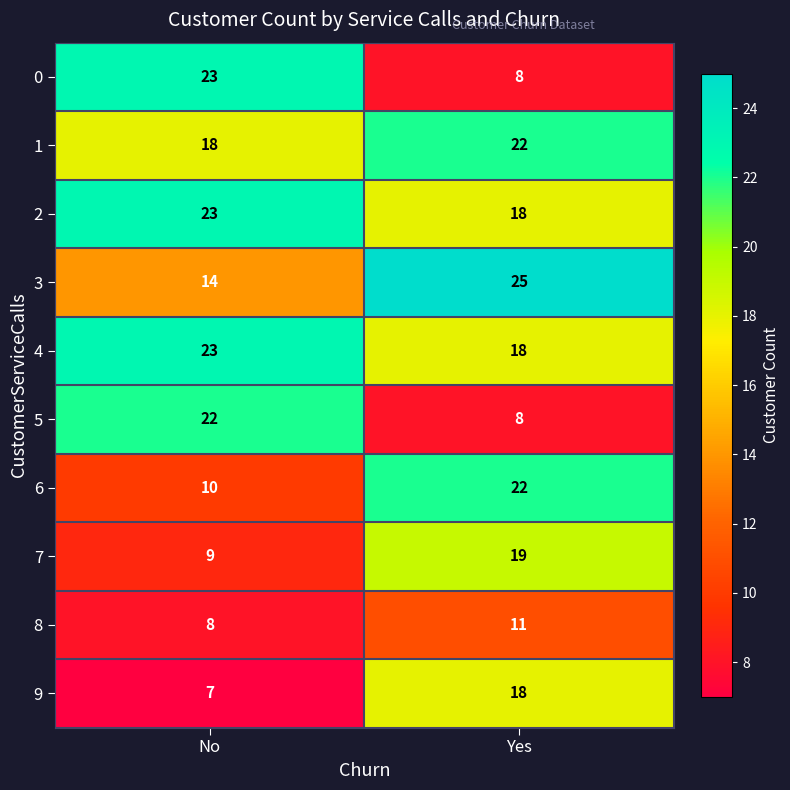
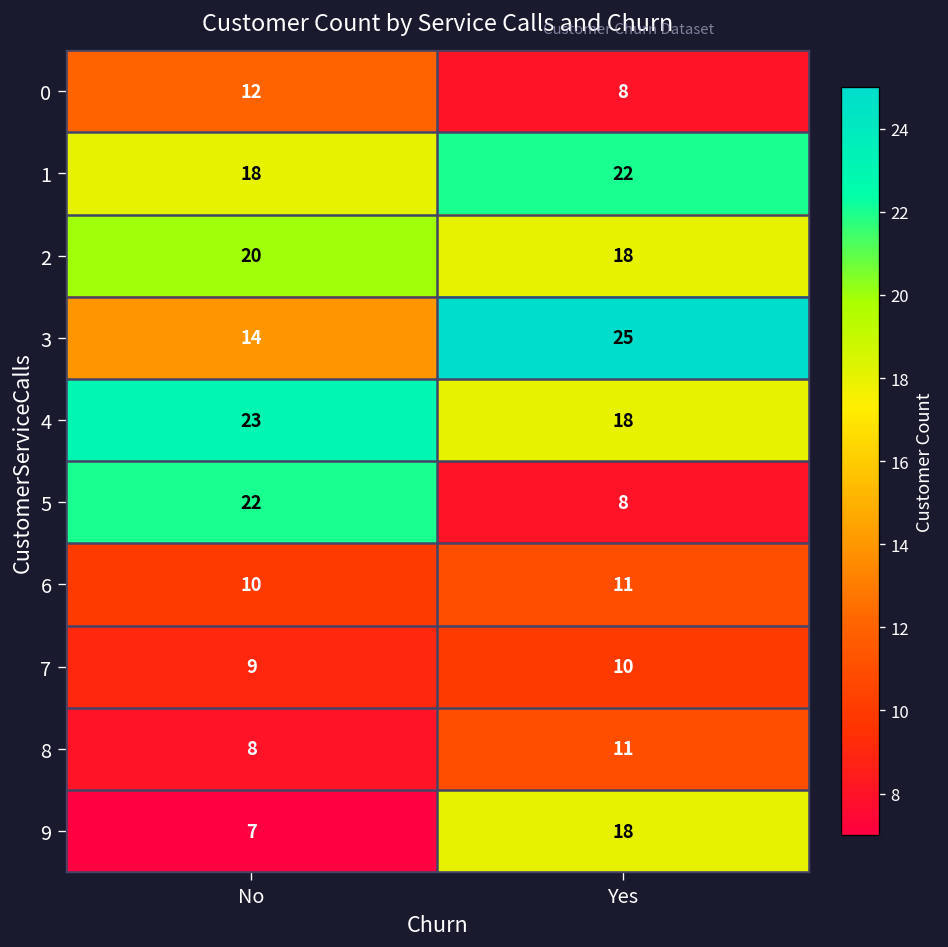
0, No: 23 -> 12
2, No: 23 -> 20
6, Yes: 22 -> 11
7, Yes: 19 -> 10
